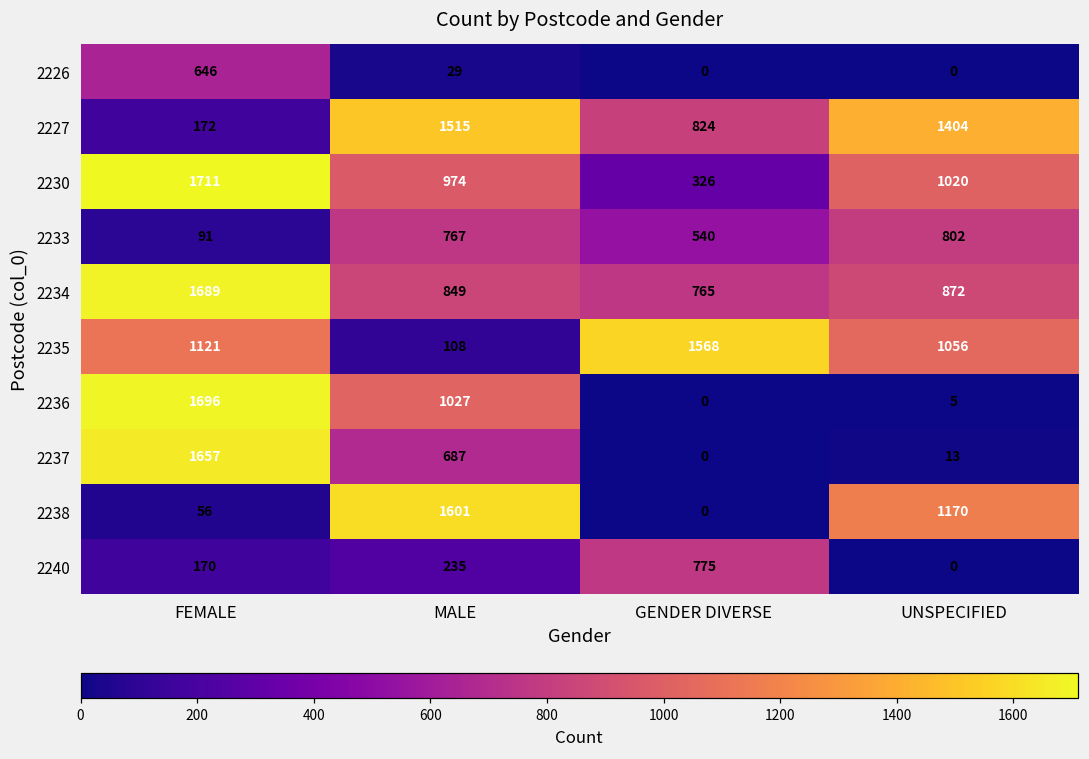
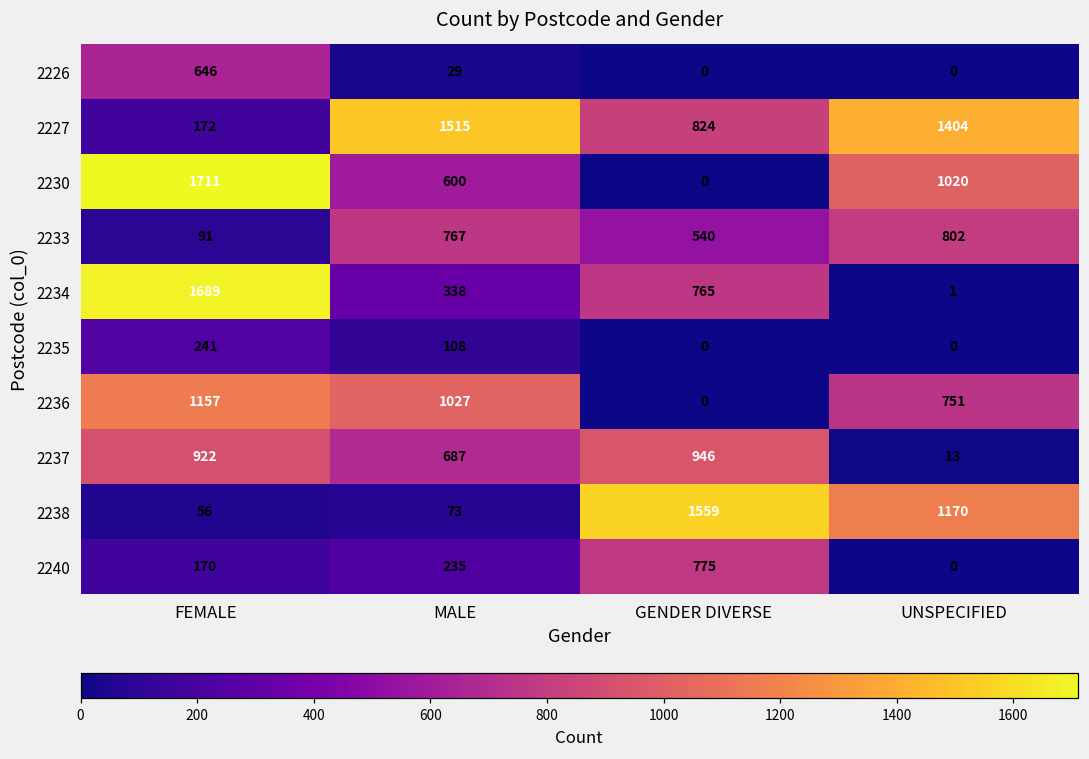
2230, MALE: 974 -> 600
2230, GENDER DIVERSE: 326 -> 0
2234, MALE: 849 -> 338
2234, UNSPECIFIED: 872 -> 1
2235, FEMALE: 1121 -> 241
2235, GENDER DIVERSE: 1568 -> 0
2235, UNSPECIFIED: 1056 -> 0
2236, FEMALE: 1696 -> 1157
2236, UNSPECIFIED: 5 -> 751
2237, FEMALE: 1657 -> 922
2237, GENDER DIVERSE: 0 -> 946
2238, MALE: 1601 -> 73
2238, GENDER DIVERSE: 0 -> 1559
